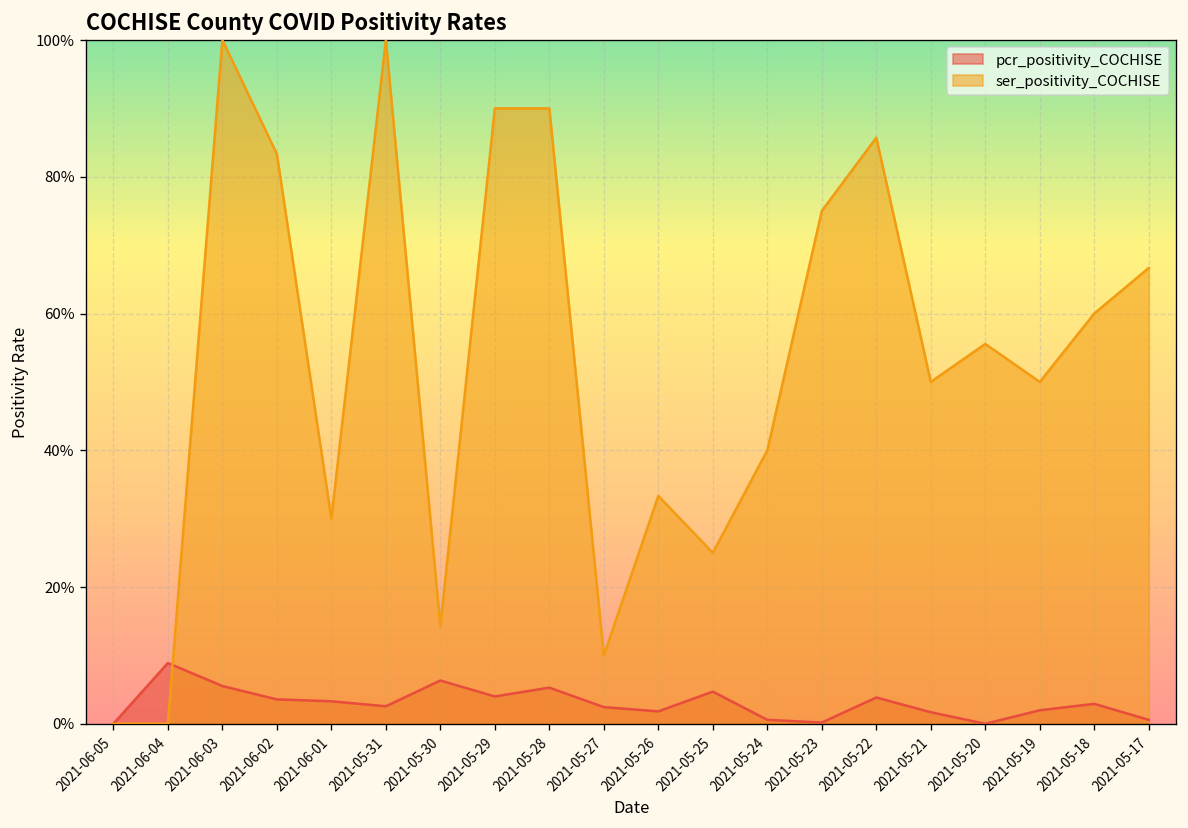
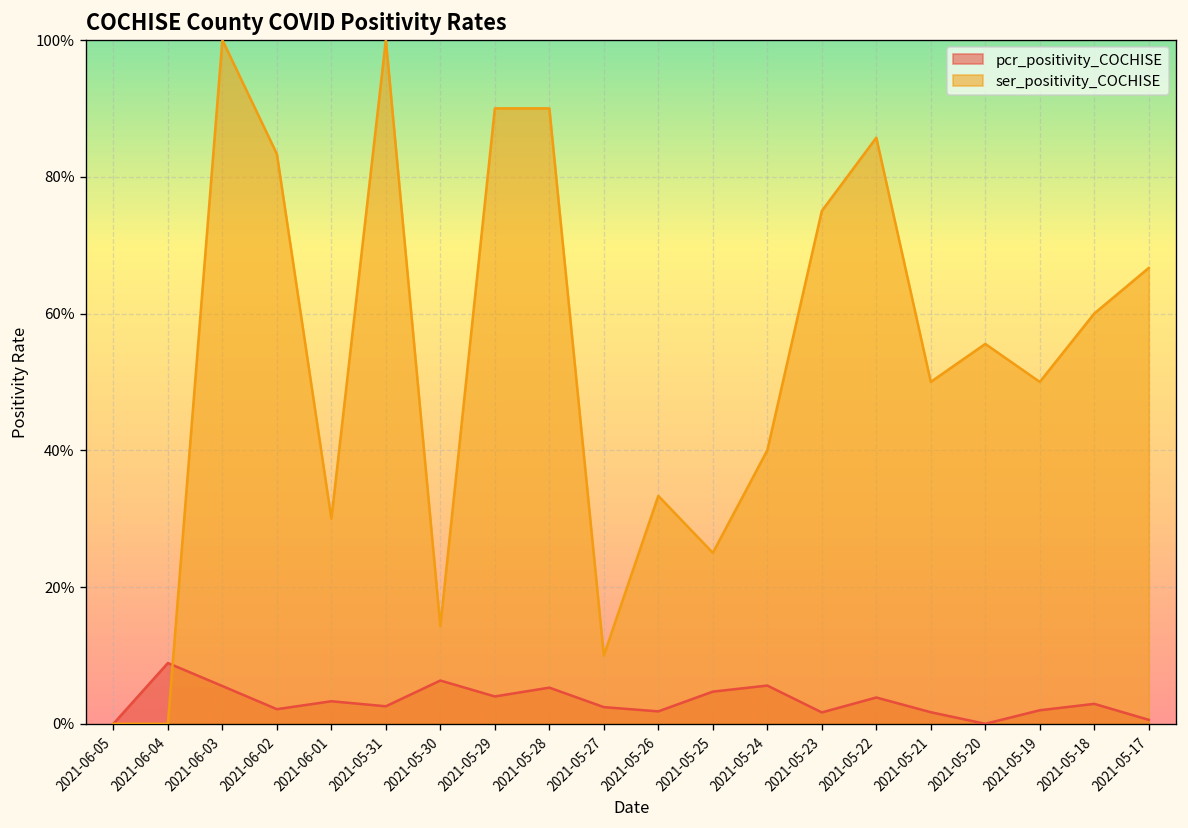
pcr_positivity_COCHISE, 2021-06-02: 4% -> 2%
pcr_positivity_COCHISE, 2021-05-24: 1% -> 6%
pcr_positivity_COCHISE, 2021-05-23: 0% -> 2%
